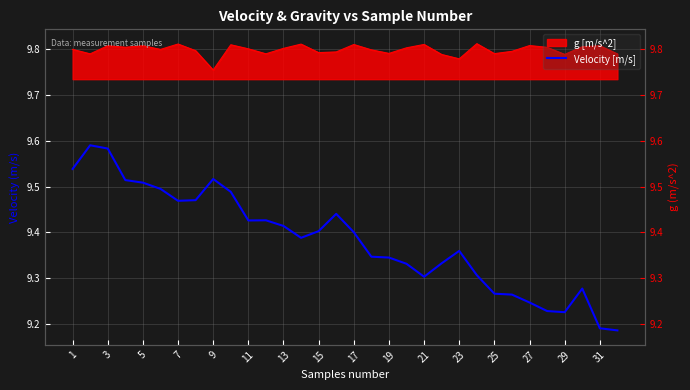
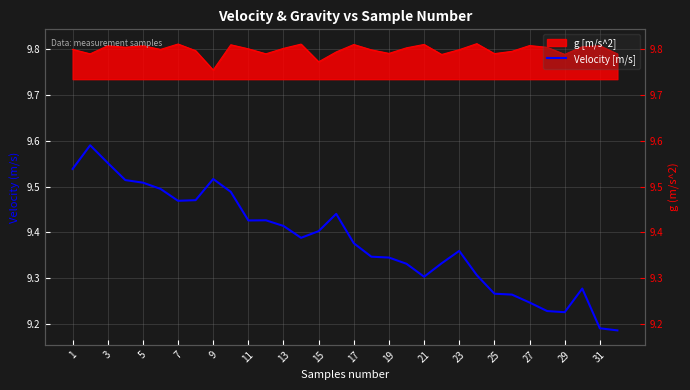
Velocity [m/s], 3: 9.58 -> 9.55
g [m/s^2], 15: 9.79 -> 9.77
Velocity [m/s], 17: 9.40 -> 9.38
g [m/s^2], 23: 9.78 -> 9.80
